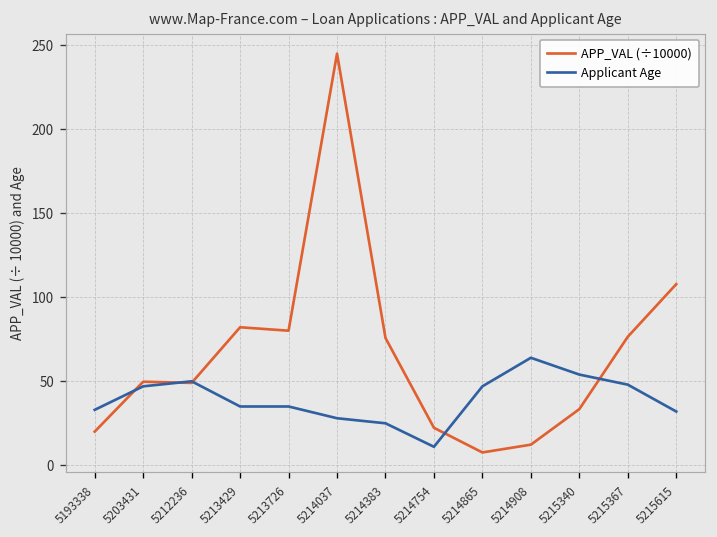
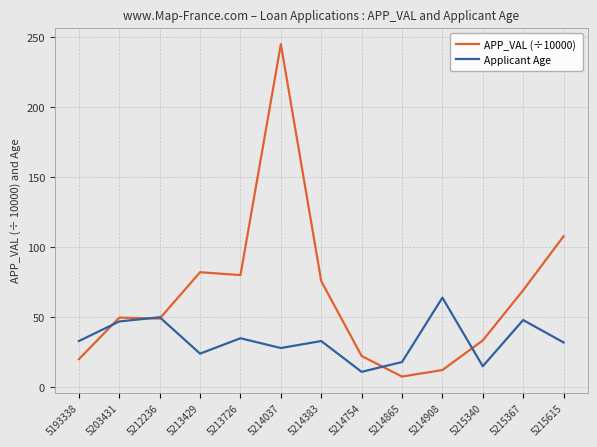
Applicant Age, 5213429: 35 -> 24
Applicant Age, 5214383: 25 -> 33
Applicant Age, 5214865: 47 -> 18
Applicant Age, 5215340: 54 -> 15
APP_VAL (÷10000), 5215367: 77 -> 69
